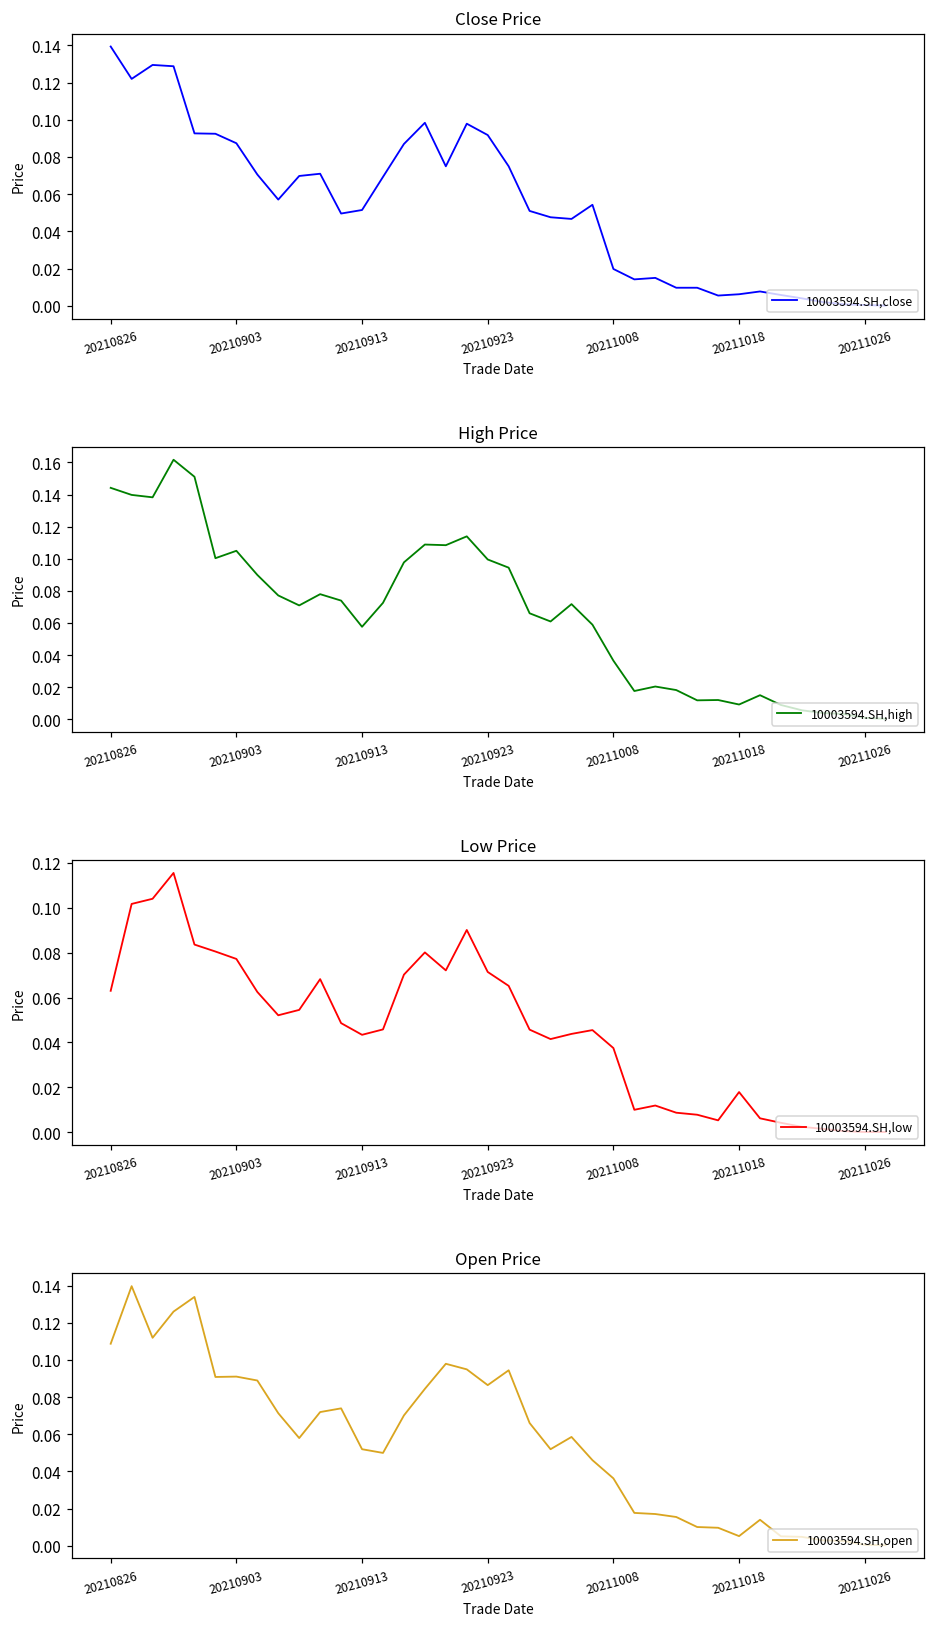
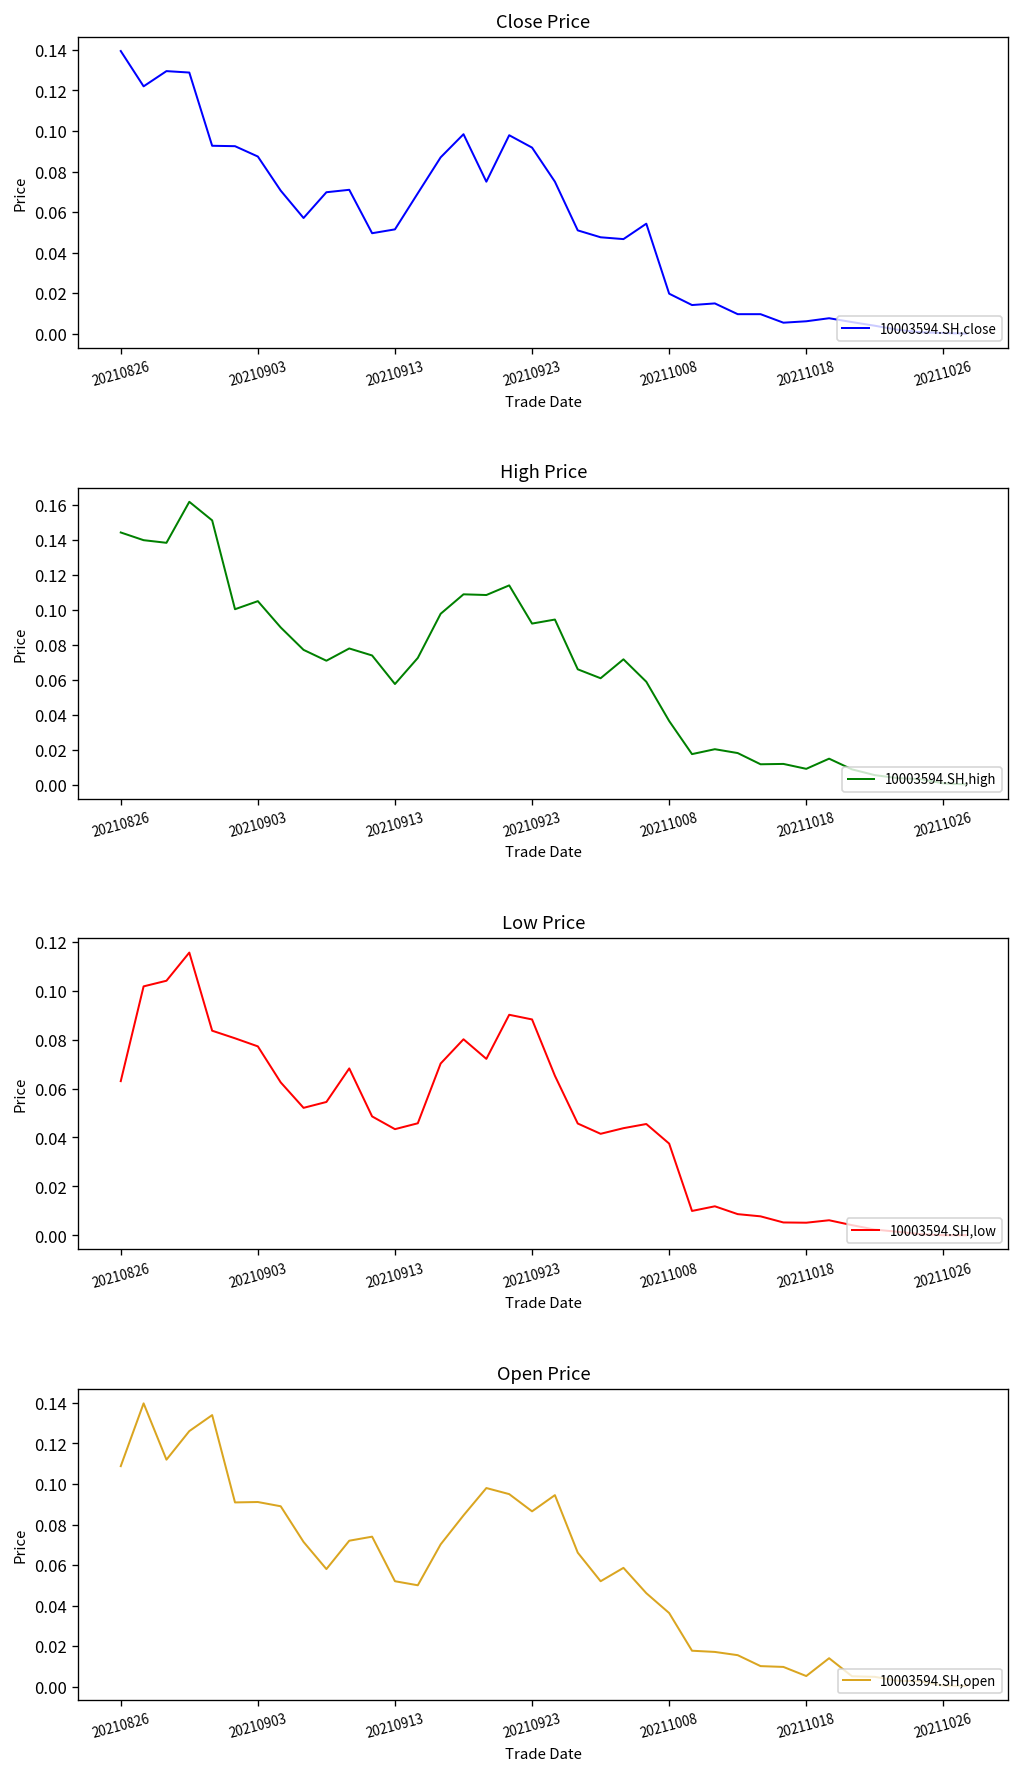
High Price, 20210923: 0.100 -> 0.092
Low Price, 20210923: 0.071 -> 0.088
Low Price, 20211018: 0.018 -> 0.005
